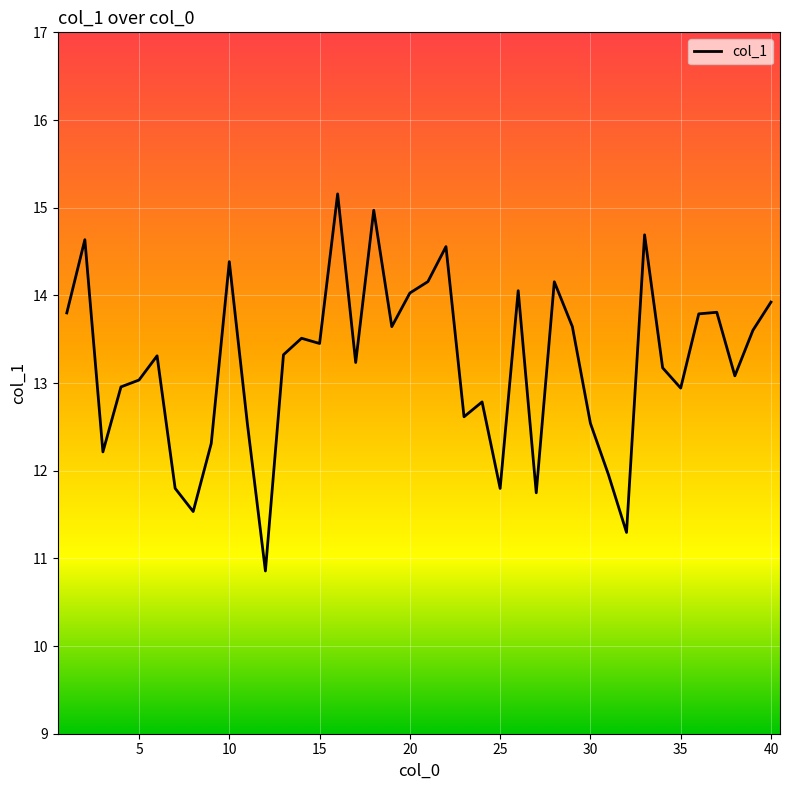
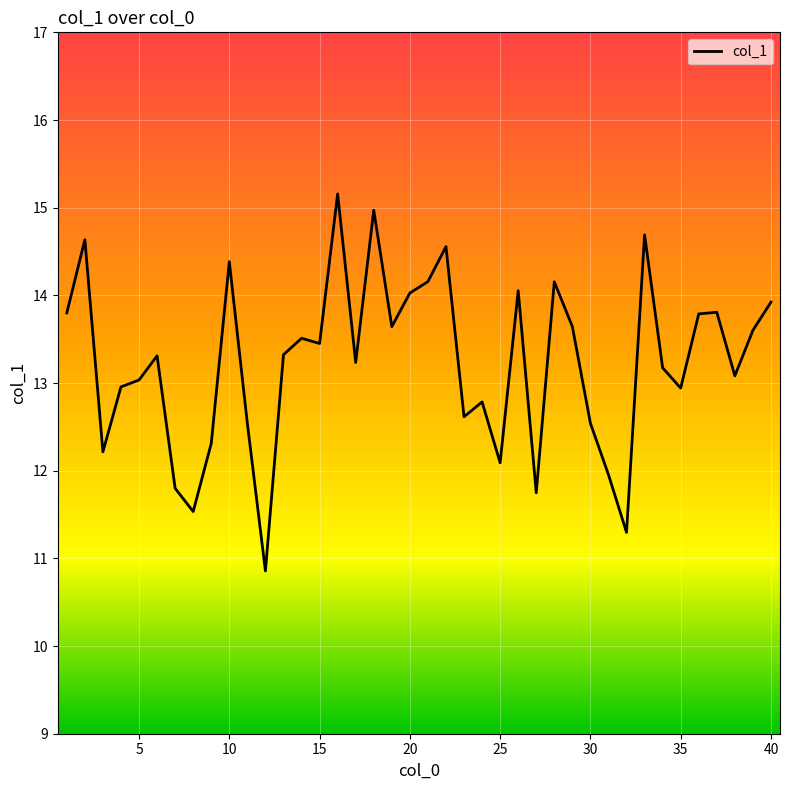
25: 11.8 -> 12.1
